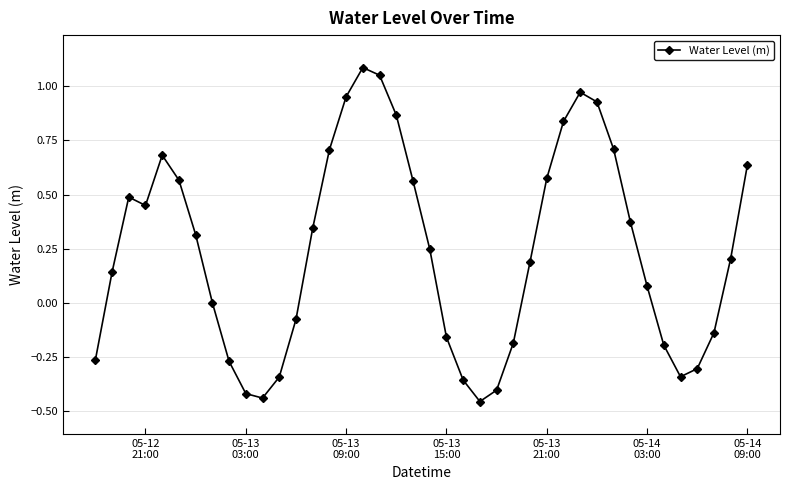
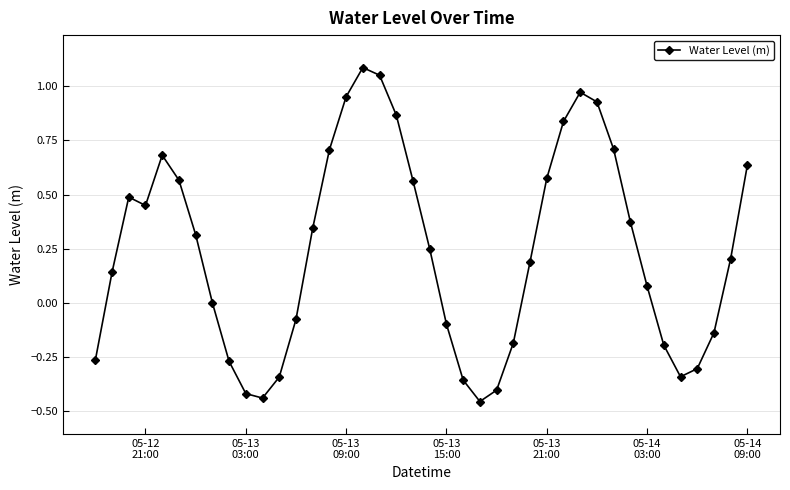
05-13 15:00: -0.16 -> -0.10
